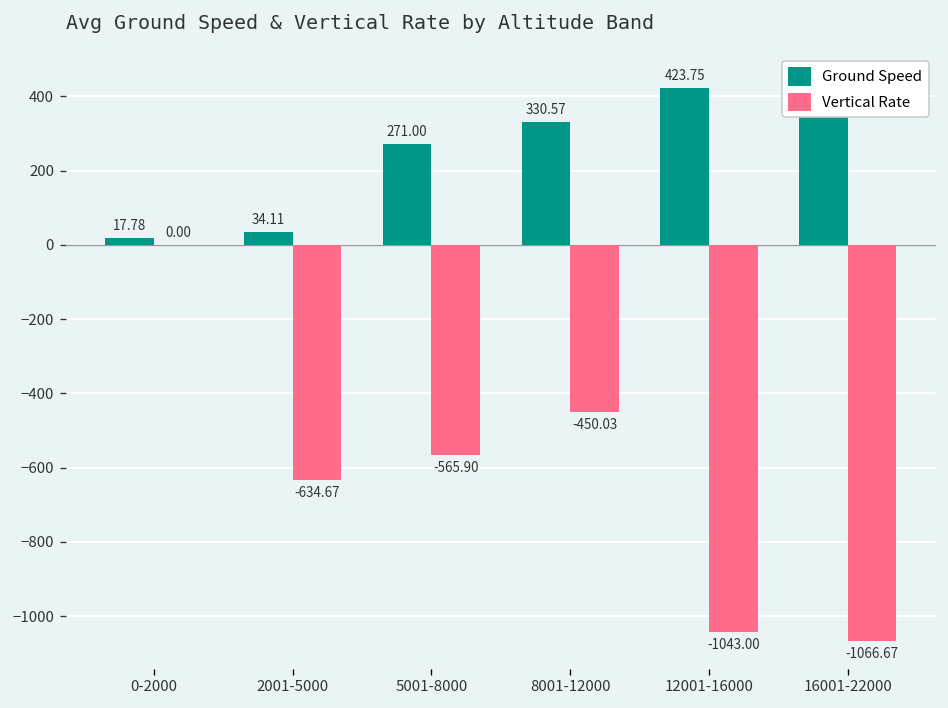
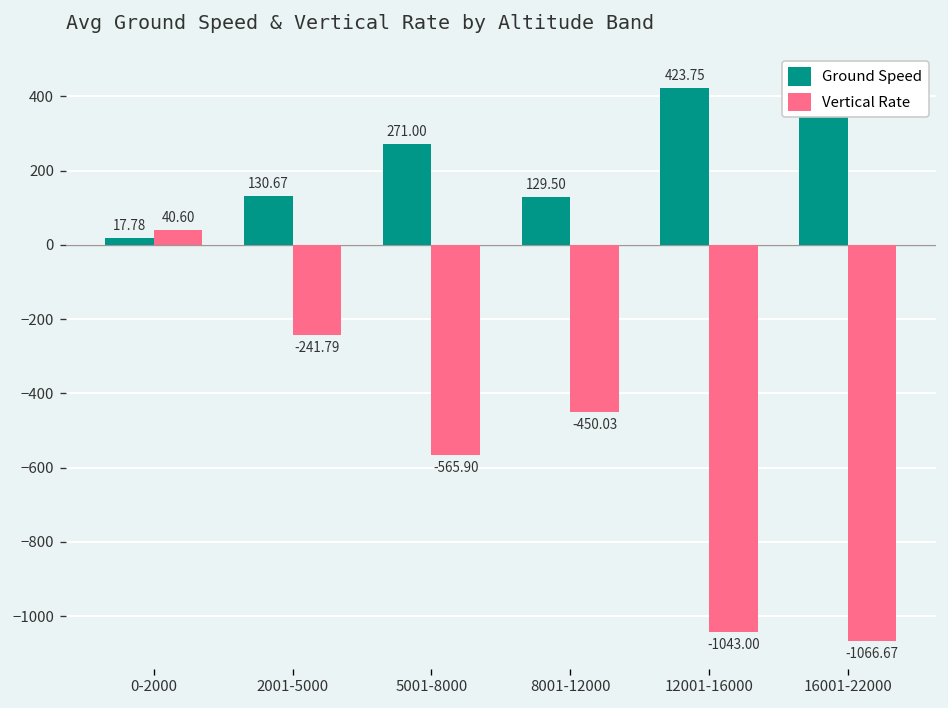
Vertical Rate, 0-2000: 0.00 -> 40.60
Ground Speed, 2001-5000: 34.11 -> 130.67
Vertical Rate, 2001-5000: -634.67 -> -241.79
Ground Speed, 8001-12000: 330.57 -> 129.50
